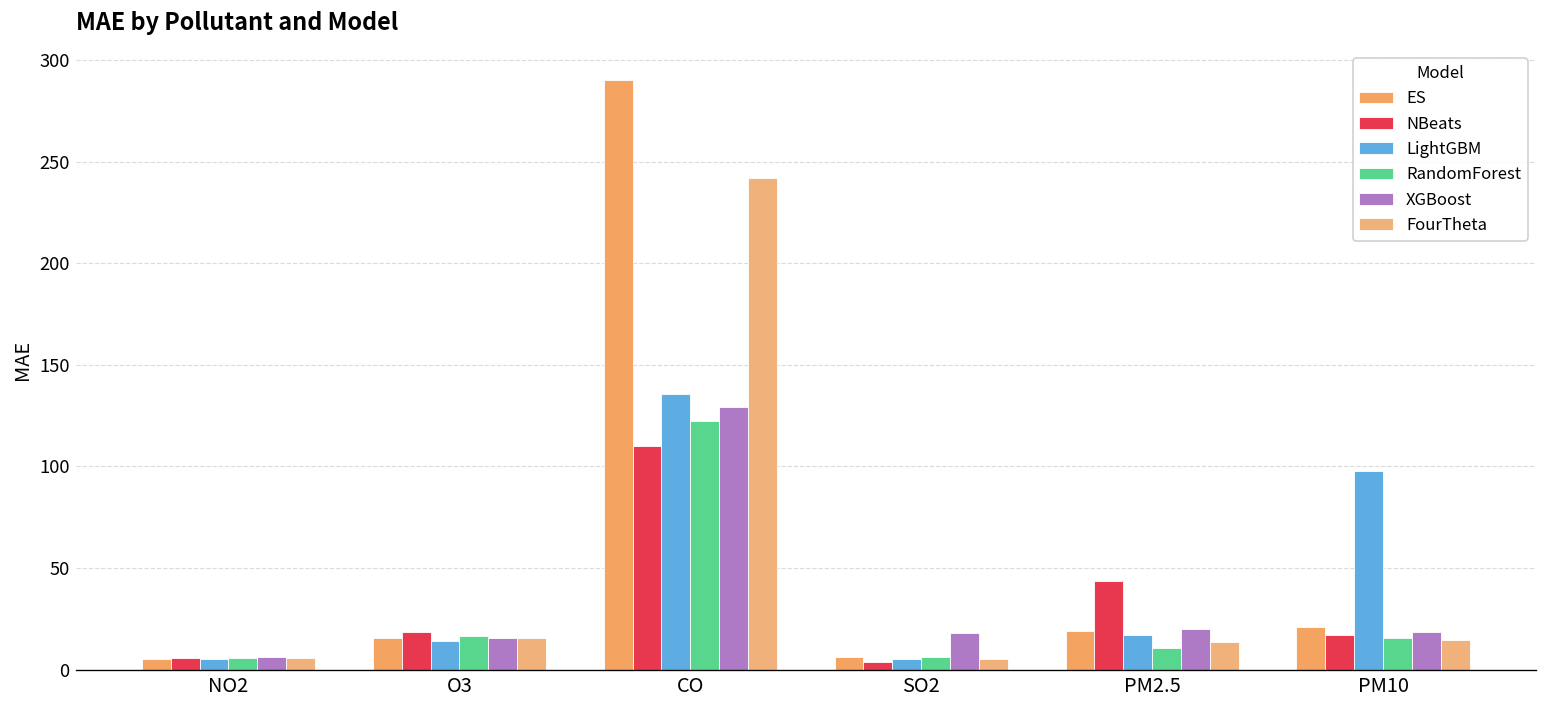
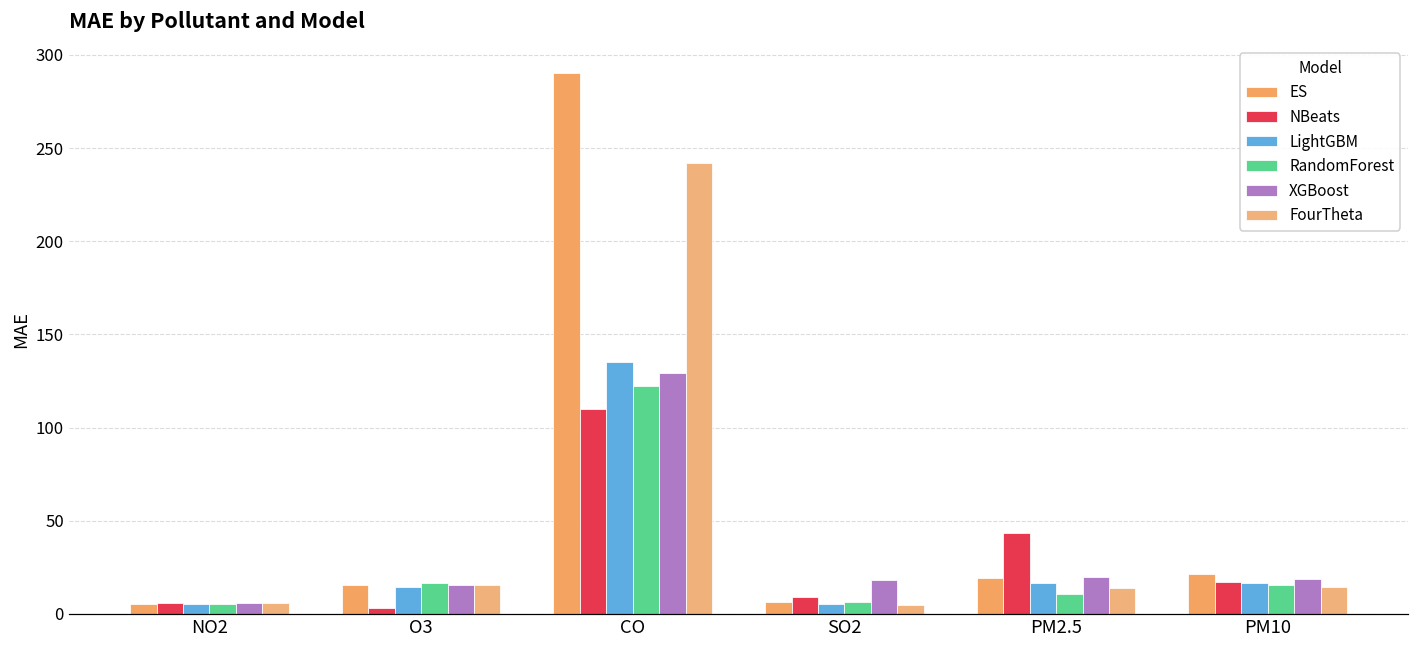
NBeats, O3: 19 -> 3
NBeats, SO2: 4 -> 9
LightGBM, PM10: 98 -> 17
